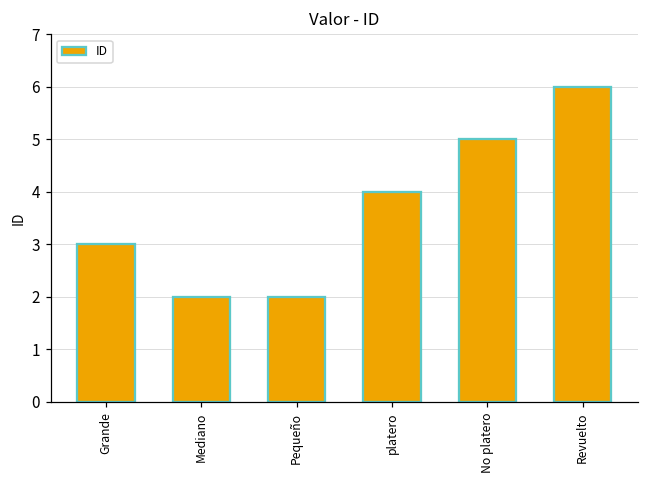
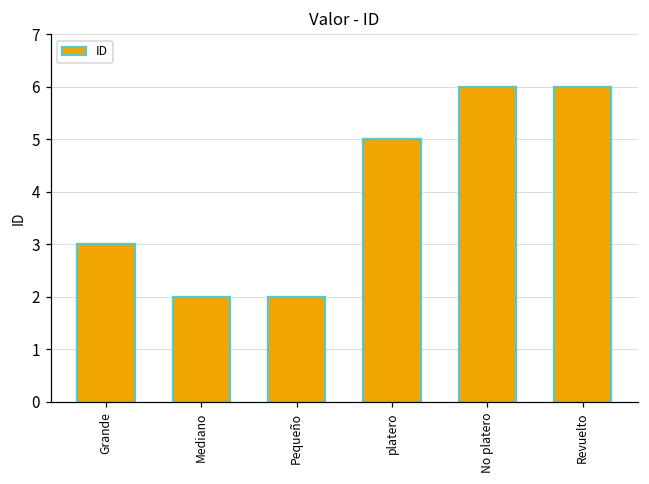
platero: 4 -> 5
No platero: 5 -> 6
